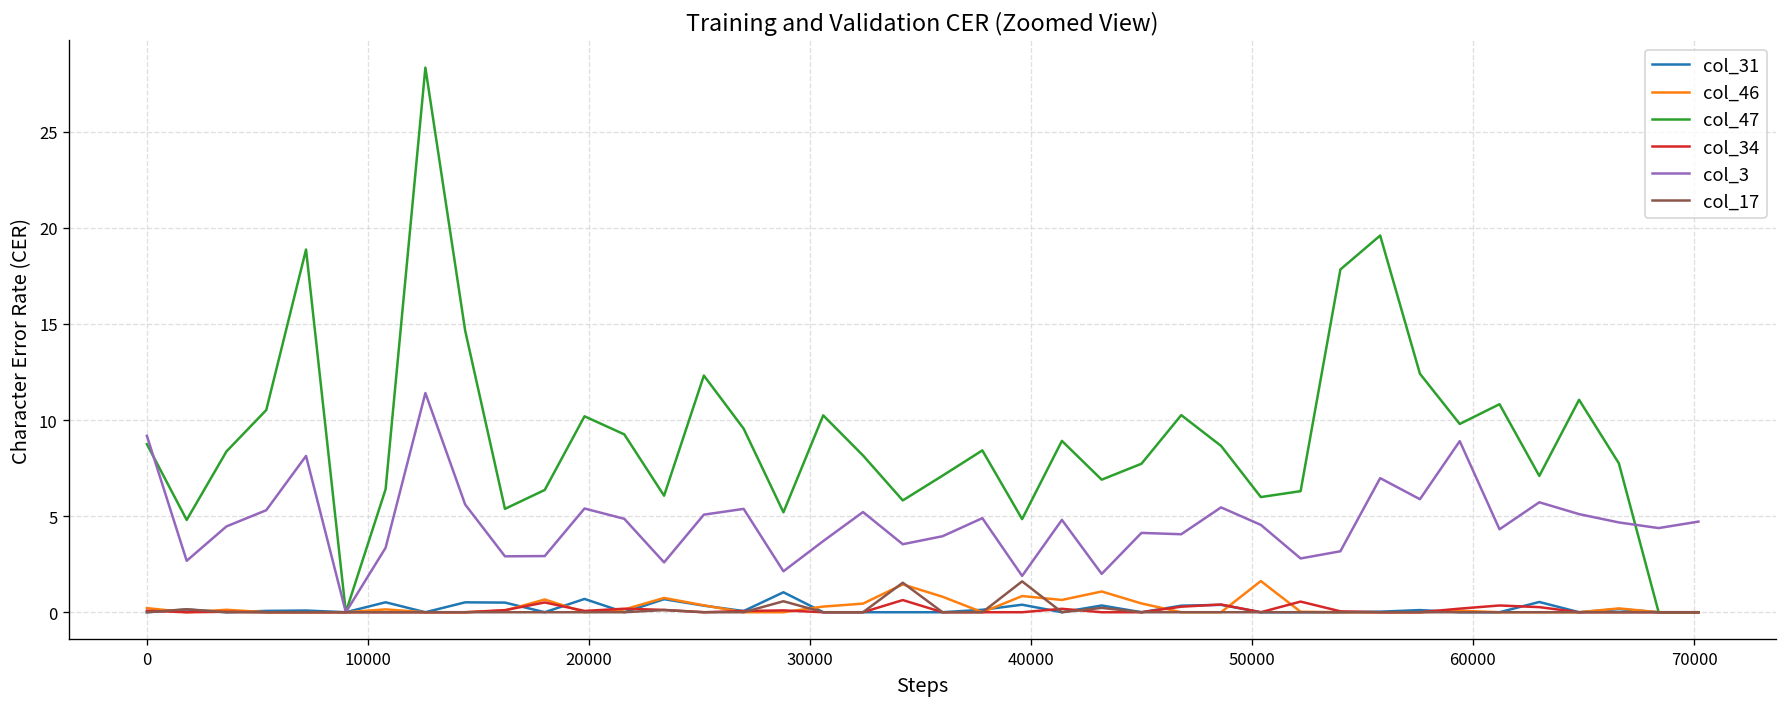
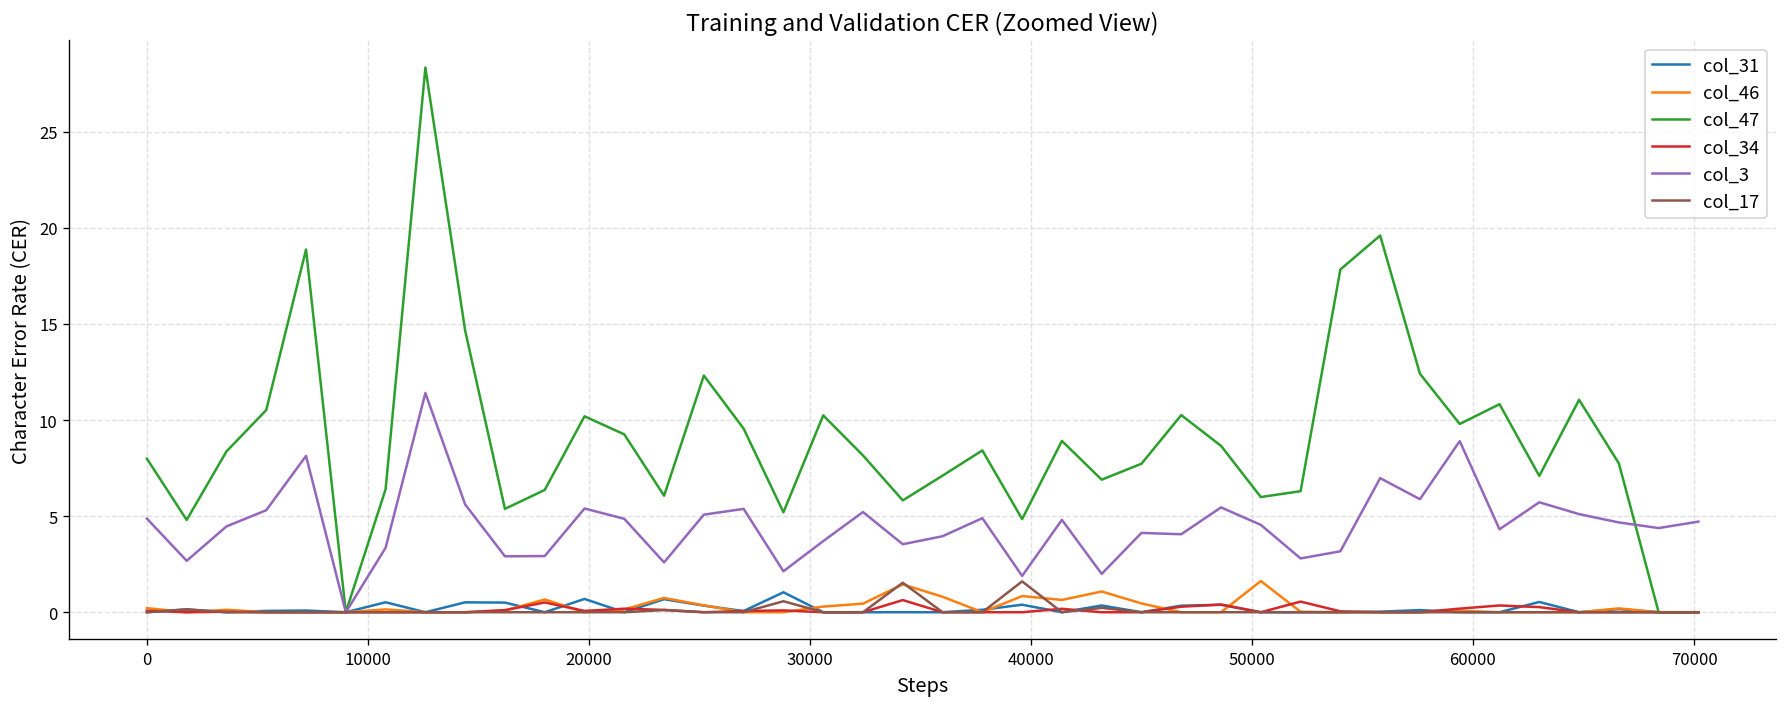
col_47, 0: 8.7 -> 8.0
col_3, 0: 9.2 -> 4.9
